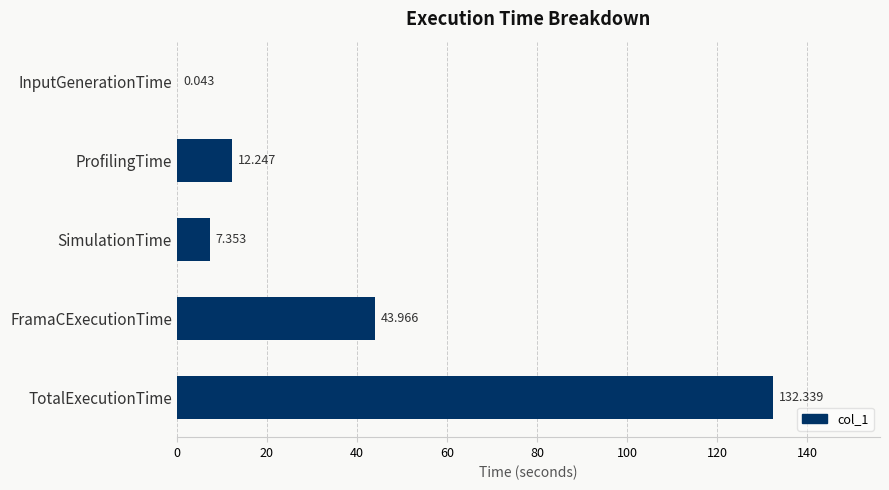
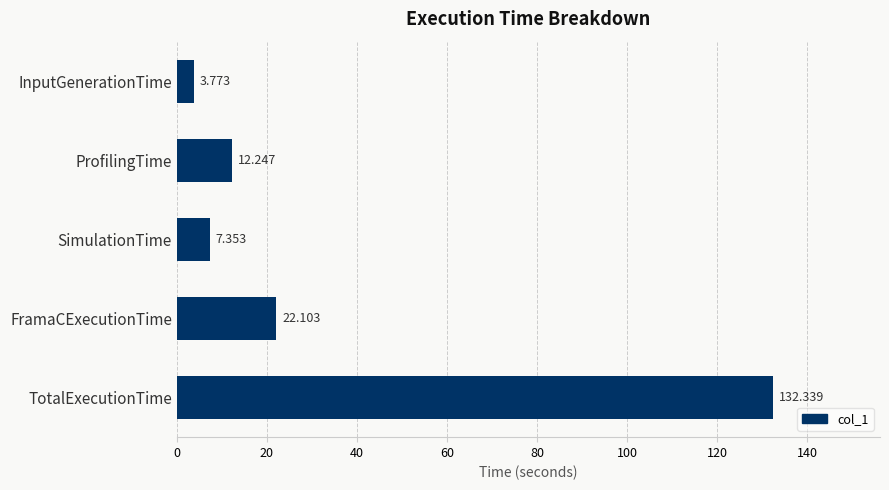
InputGenerationTime: 0.043 -> 3.773
FramaCExecutionTime: 43.966 -> 22.103
